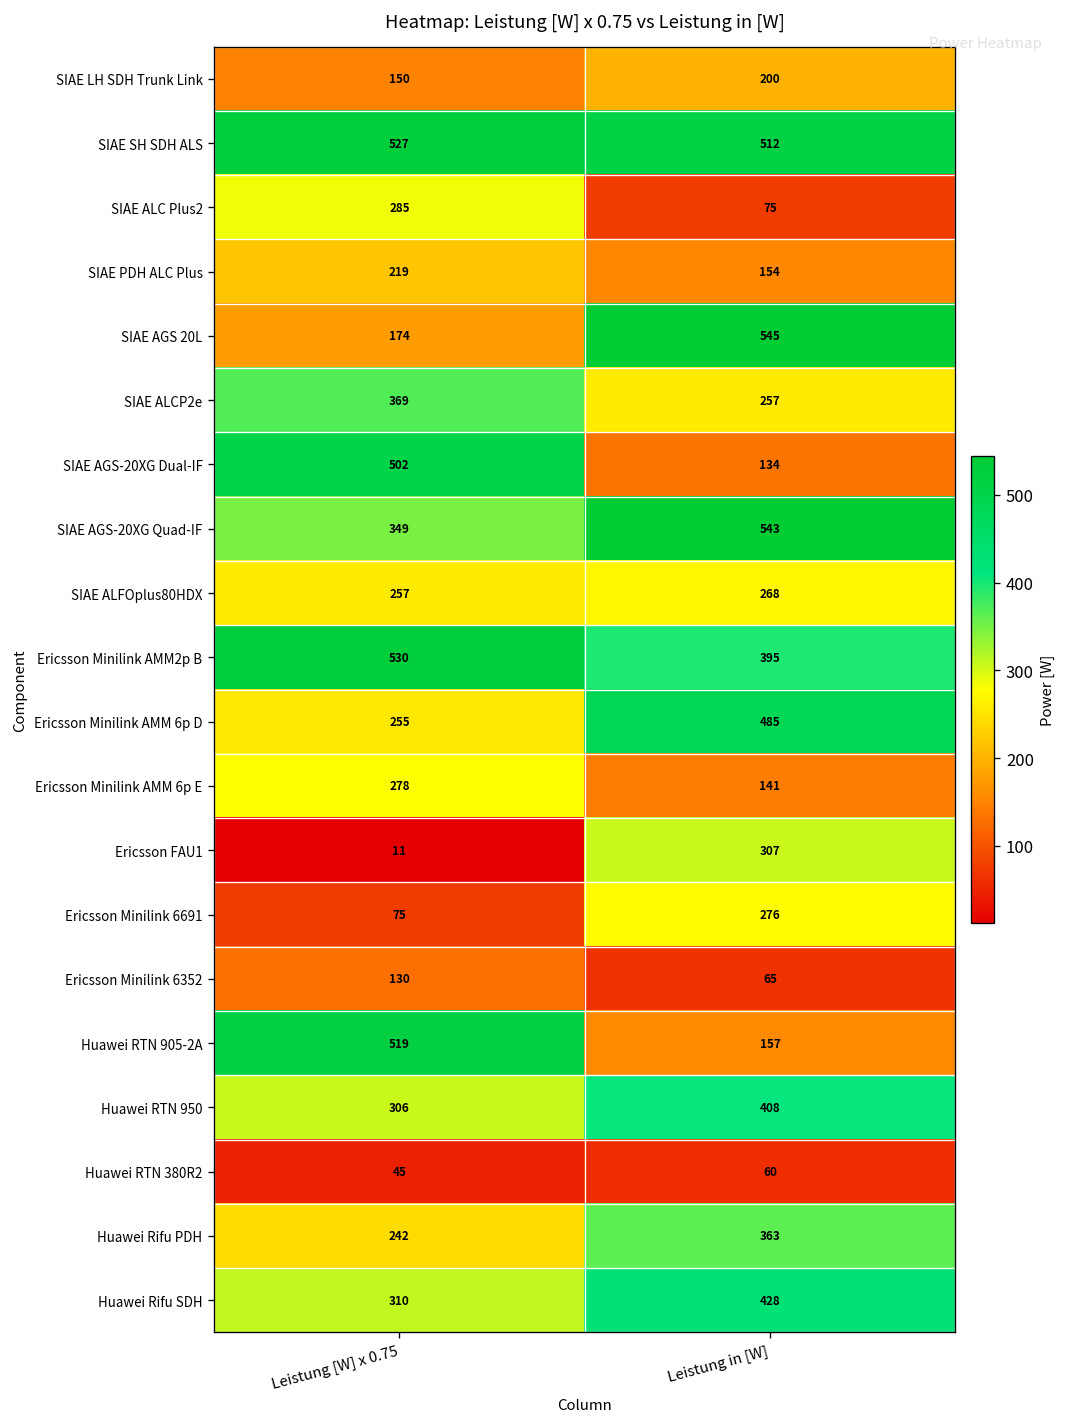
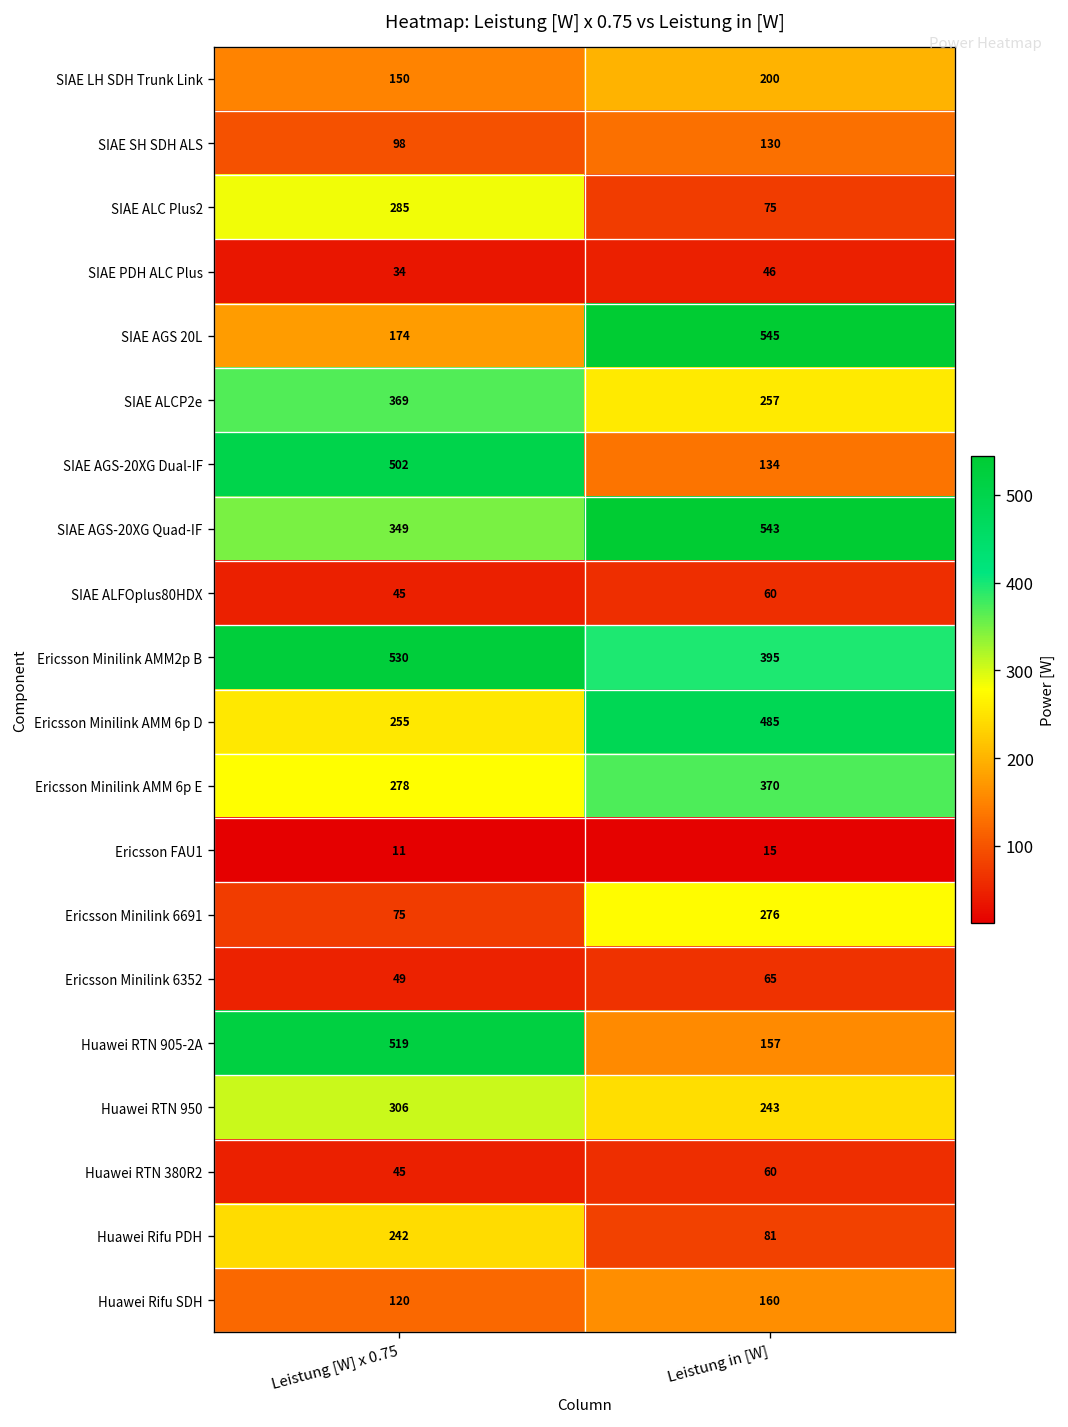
SIAE SH SDH ALS, Leistung [W] x 0.75: 527 -> 98
SIAE SH SDH ALS, Leistung in [W]: 512 -> 130
SIAE PDH ALC Plus, Leistung [W] x 0.75: 219 -> 34
SIAE PDH ALC Plus, Leistung in [W]: 154 -> 46
SIAE ALFOplus80HDX, Leistung [W] x 0.75: 257 -> 45
SIAE ALFOplus80HDX, Leistung in [W]: 268 -> 60
Ericsson Minilink AMM 6p E, Leistung in [W]: 141 -> 370
Ericsson FAU1, Leistung in [W]: 307 -> 15
Ericsson Minilink 6352, Leistung [W] x 0.75: 130 -> 49
Huawei RTN 950, Leistung in [W]: 408 -> 243
Huawei Rifu PDH, Leistung in [W]: 363 -> 81
Huawei Rifu SDH, Leistung [W] x 0.75: 310 -> 120
Huawei Rifu SDH, Leistung in [W]: 428 -> 160
